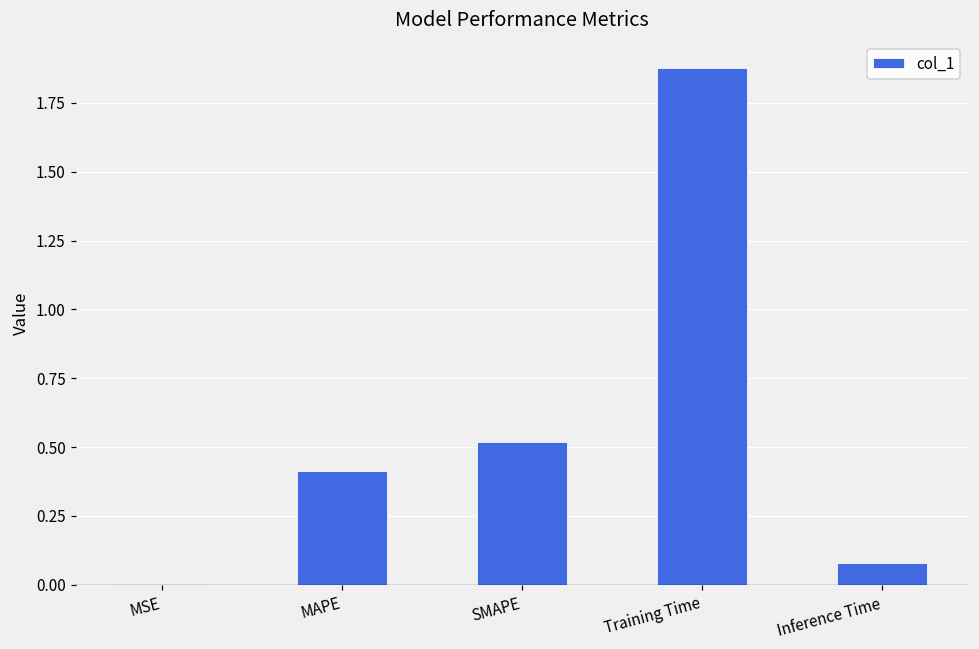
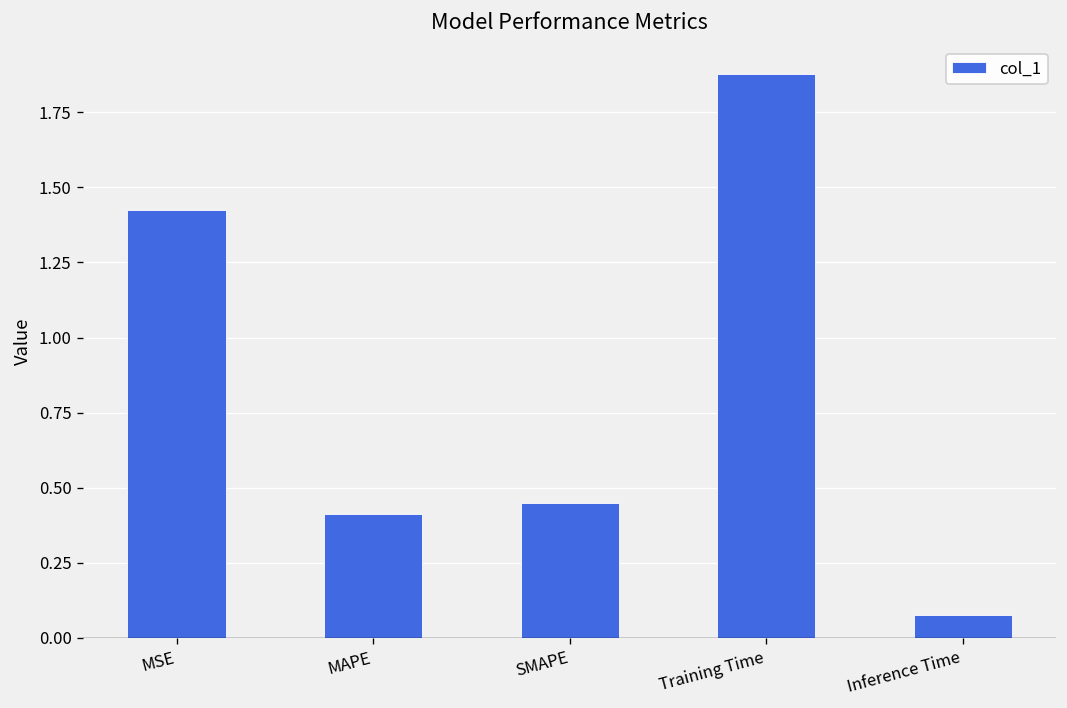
MSE: 0.00 -> 1.43
SMAPE: 0.52 -> 0.45
